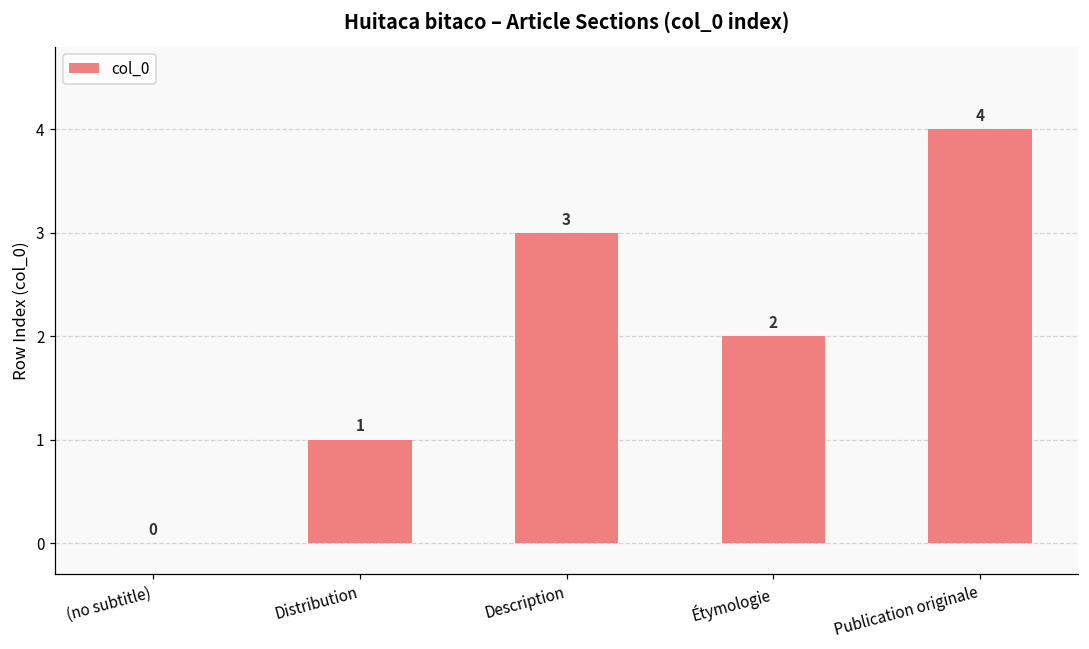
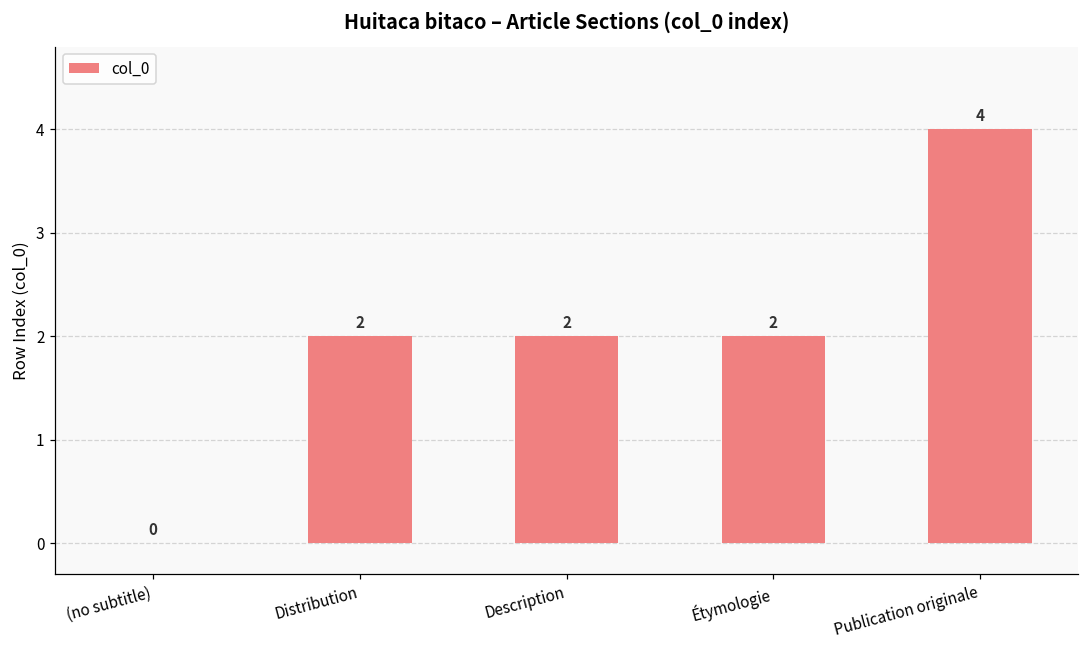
Distribution: 1 -> 2
Description: 3 -> 2
